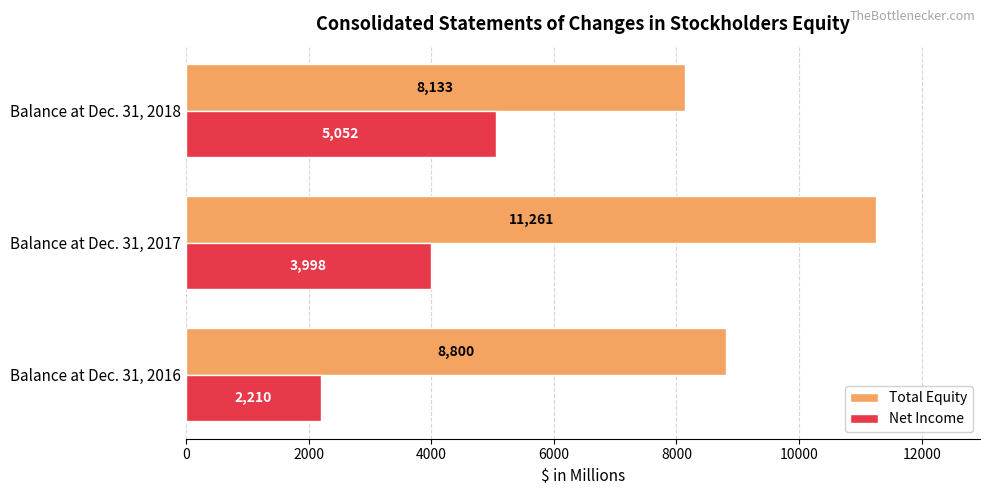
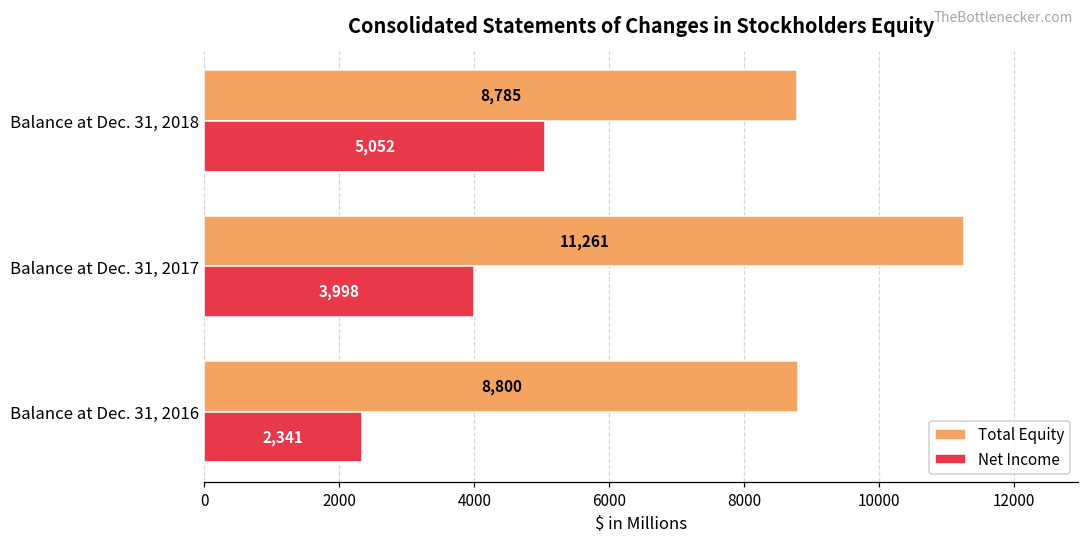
Total Equity, Balance at Dec. 31, 2018: 8,133 -> 8,785
Net Income, Balance at Dec. 31, 2016: 2,210 -> 2,341
